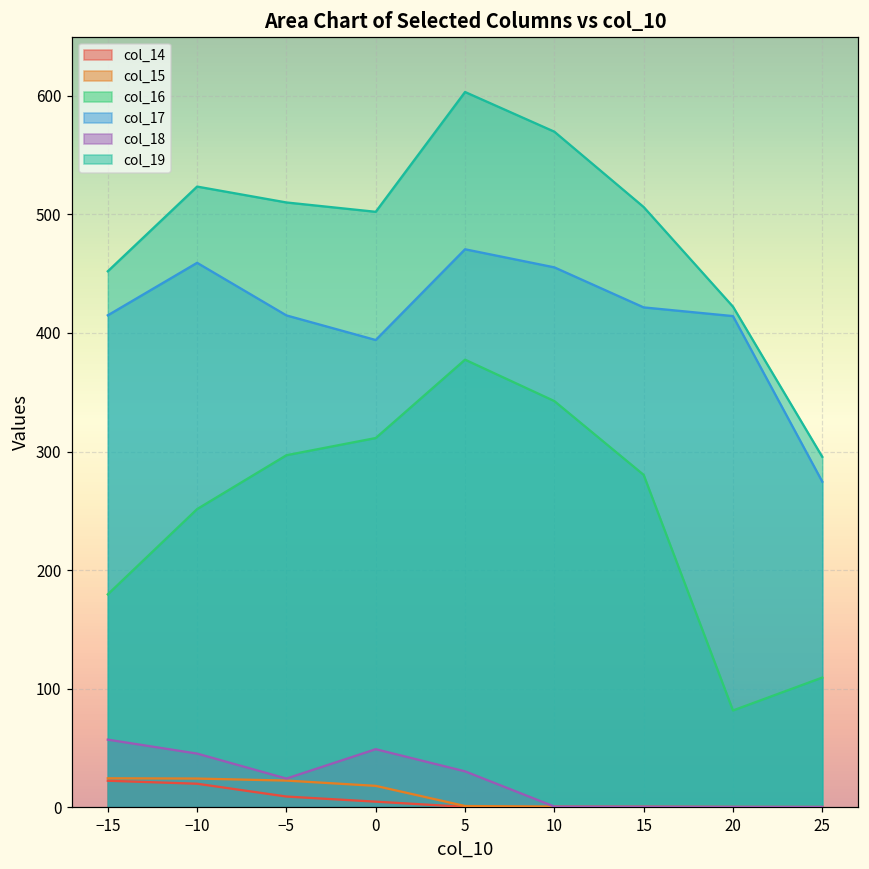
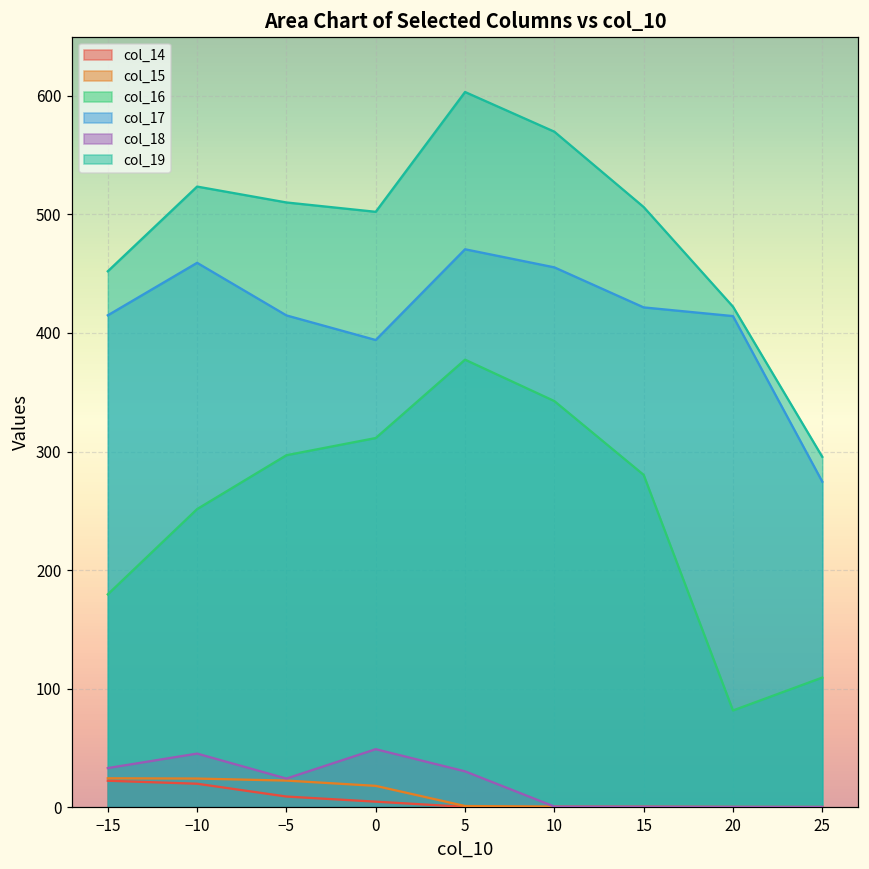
col_18, −15: 57 -> 33
